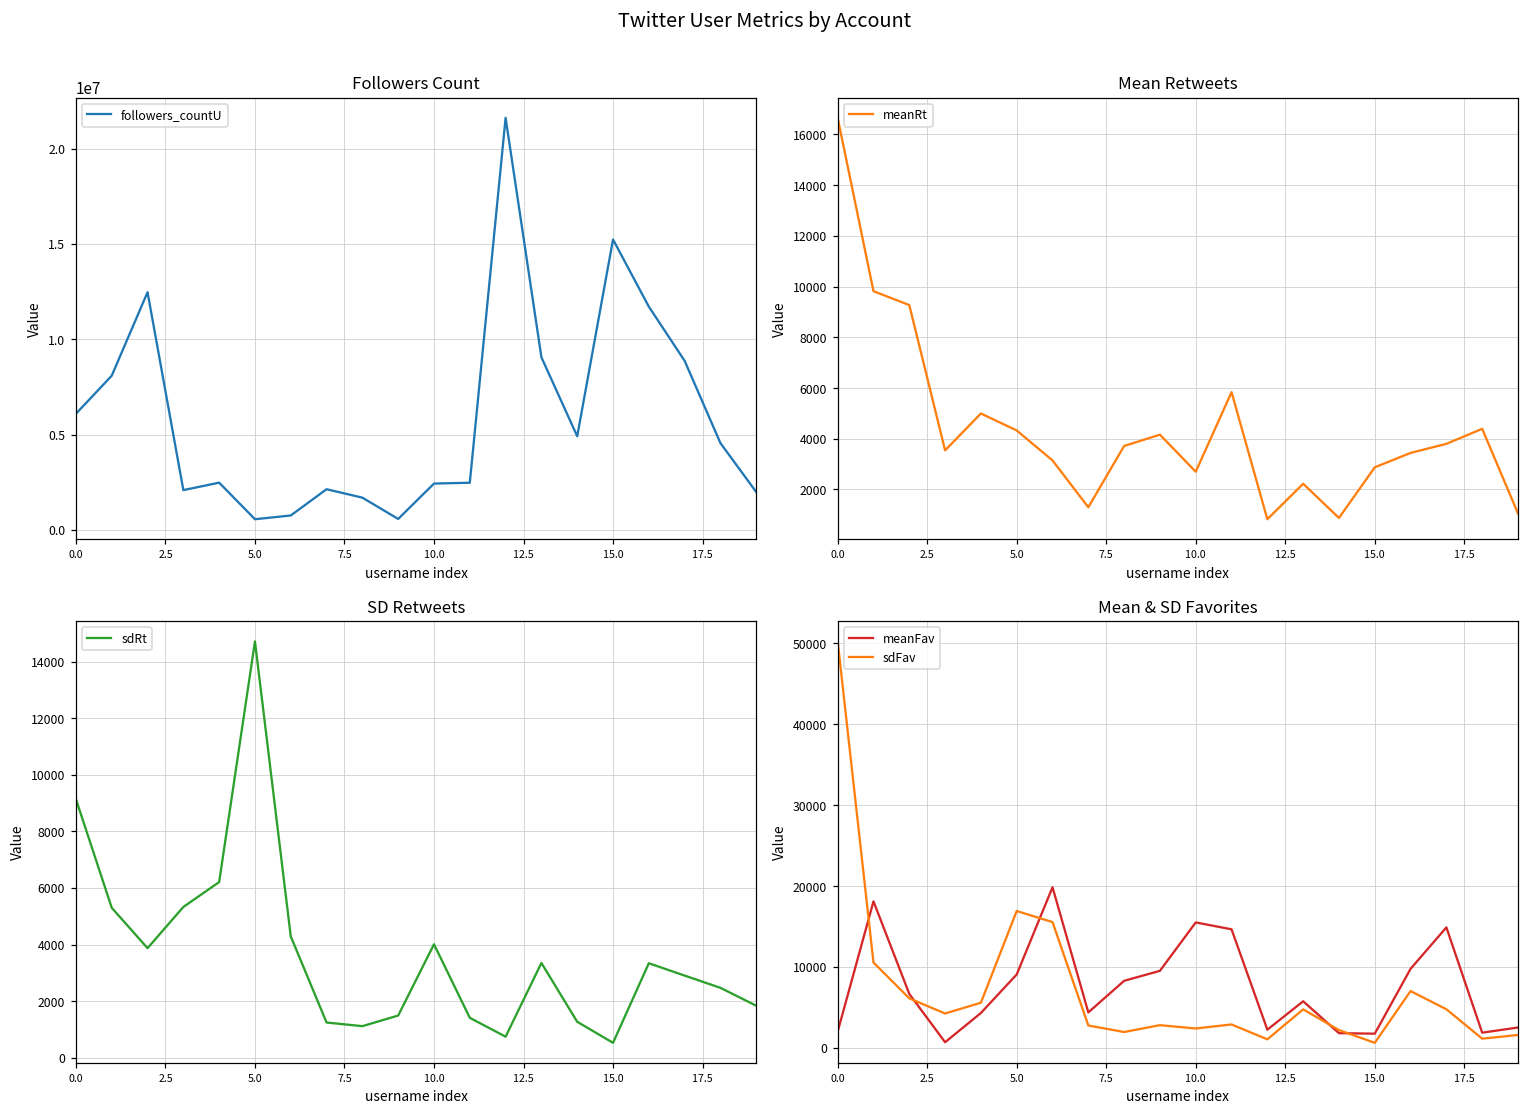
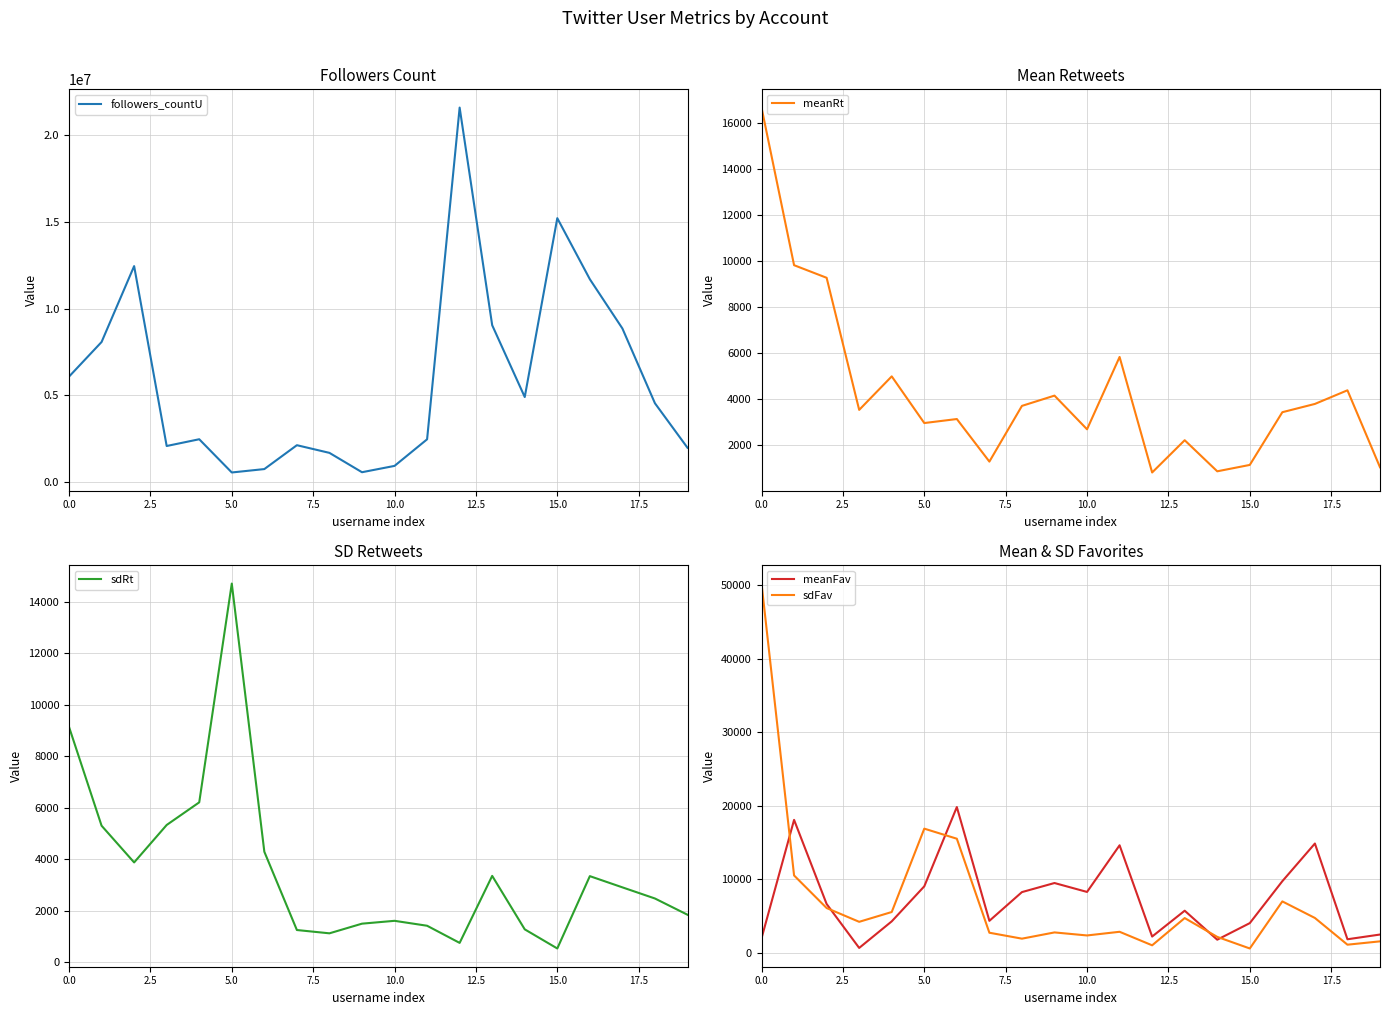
Followers Count, 10.0: 2400000 -> 900000
Mean Retweets, 5.0: 4300 -> 3000
Mean Retweets, 15.0: 2900 -> 1200
SD Retweets, 10.0: 4000 -> 1600
Mean & SD Favorites, meanFav, 10.0: 16000 -> 8000
Mean & SD Favorites, meanFav, 15.0: 2000 -> 4000
